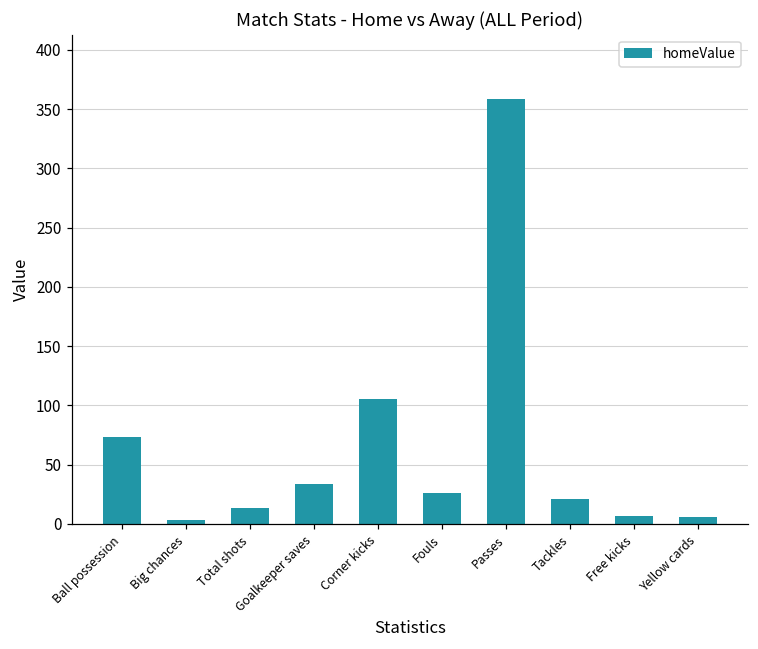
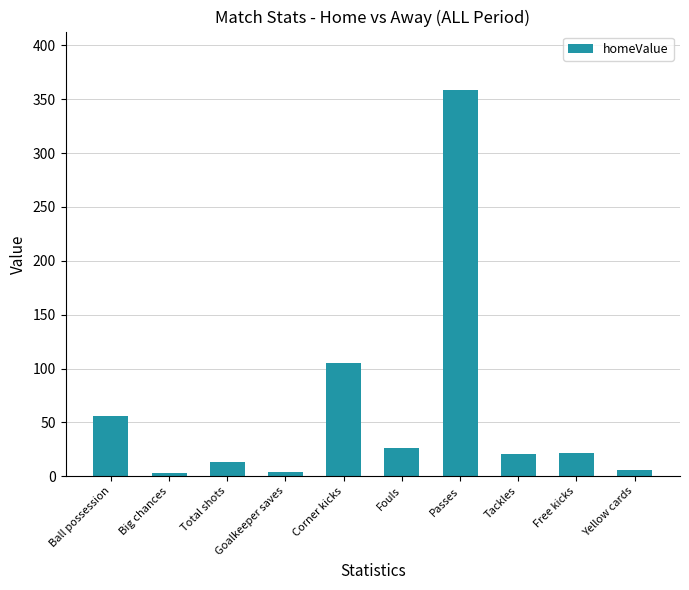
Ball possession: 73 -> 56
Goalkeeper saves: 34 -> 4
Free kicks: 7 -> 22
